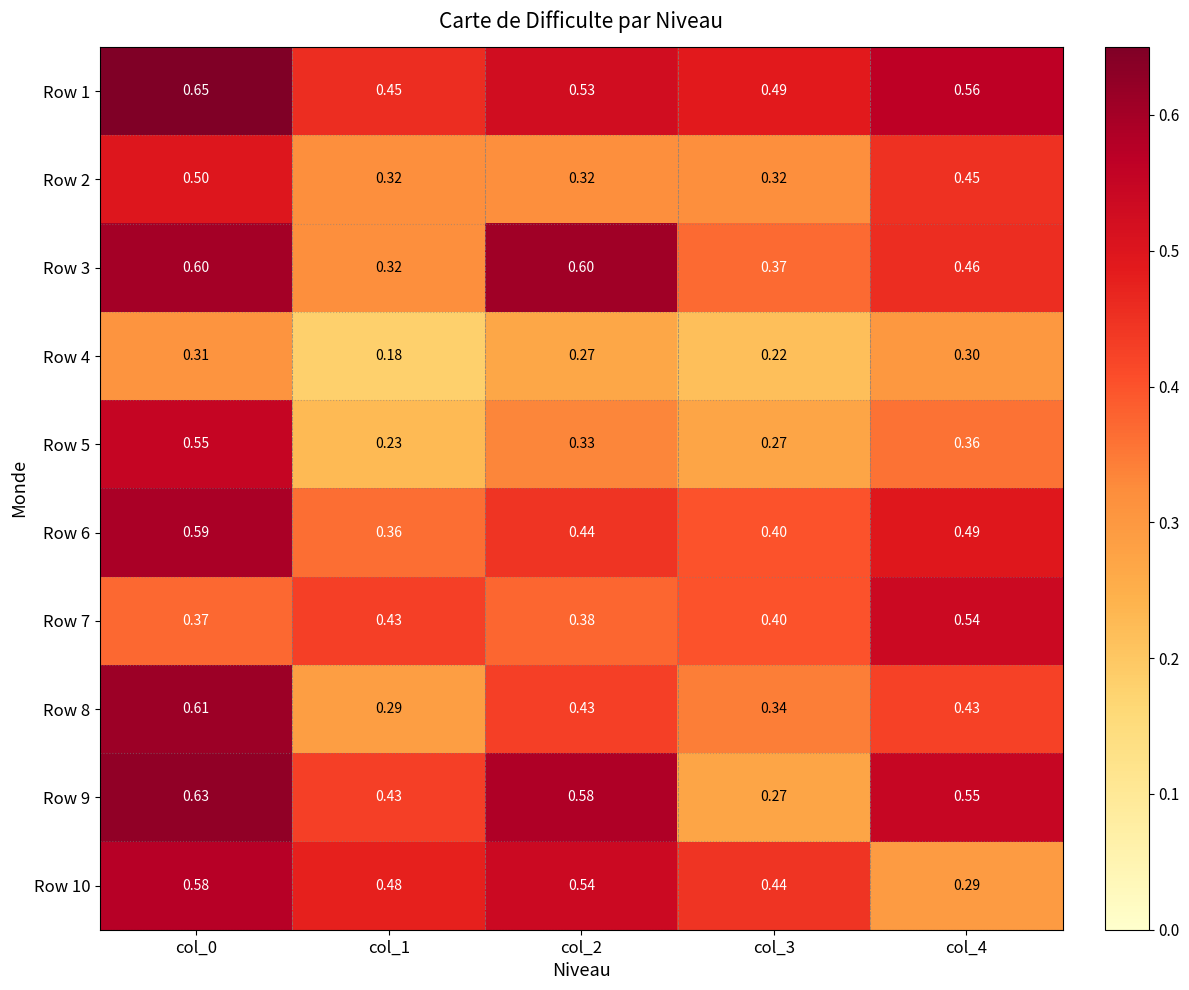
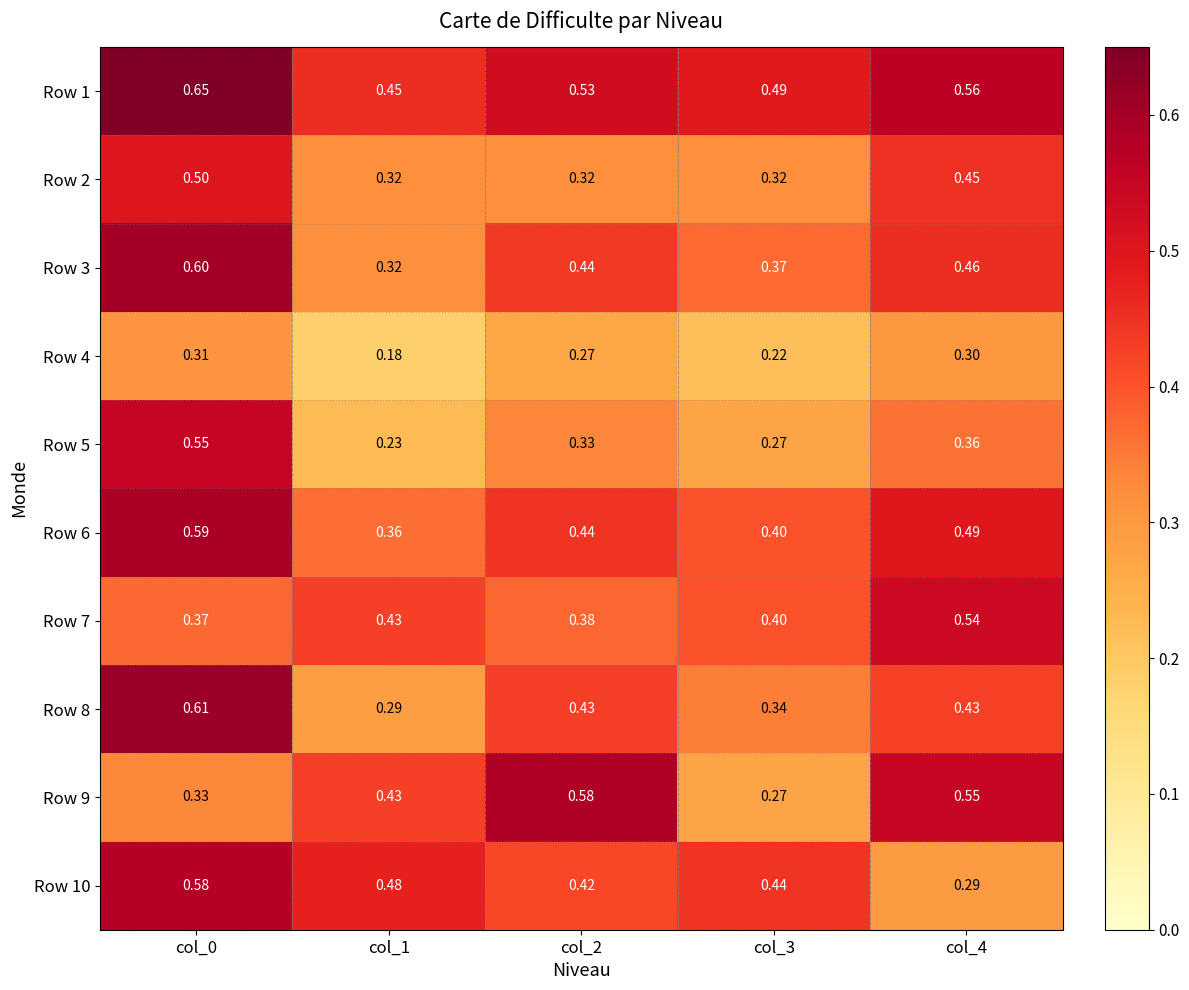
Row 3, col_2: 0.60 -> 0.44
Row 9, col_0: 0.63 -> 0.33
Row 10, col_2: 0.54 -> 0.42
